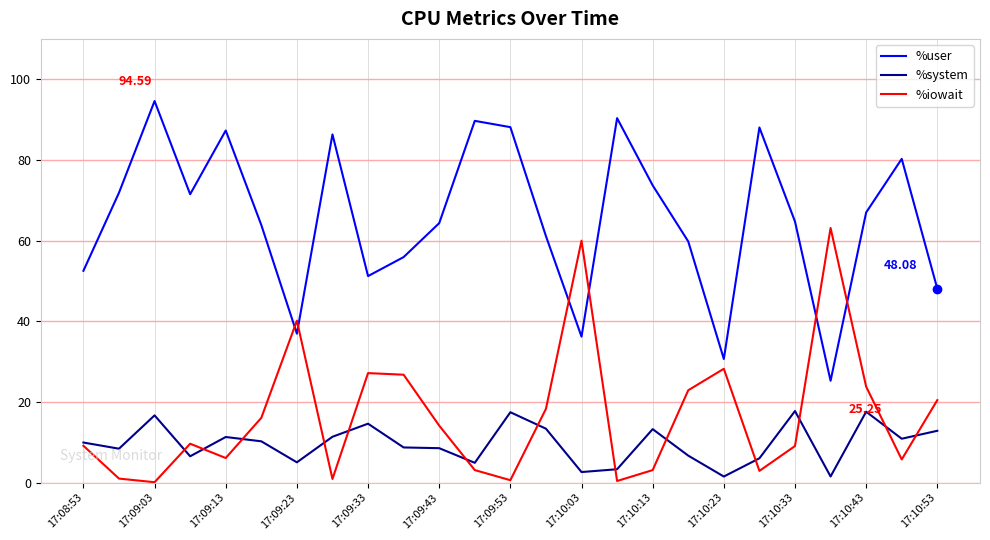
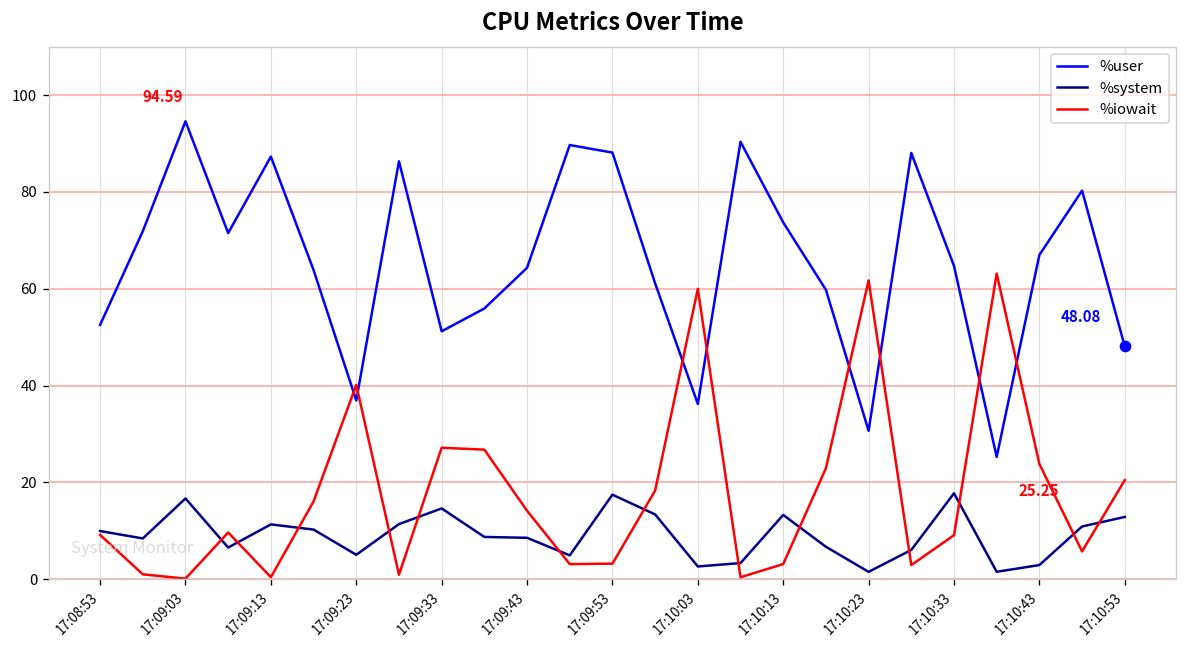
%iowait, 17:09:13: 6 -> 0
%iowait, 17:09:53: 1 -> 3
%iowait, 17:10:23: 28 -> 62
%system, 17:10:43: 18 -> 3
